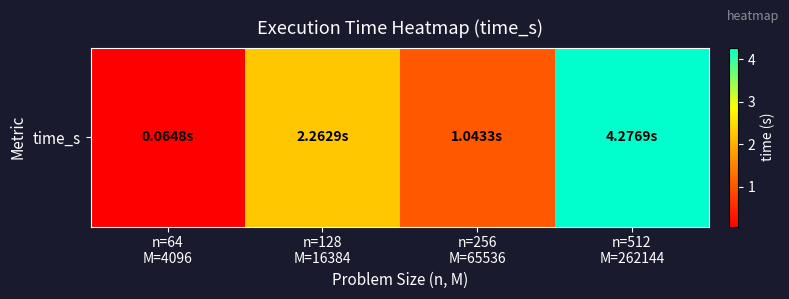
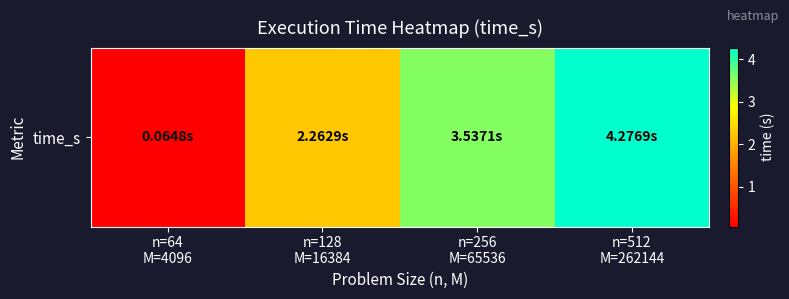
time_s, n=256 M=65536: 1.0433s -> 3.5371s
